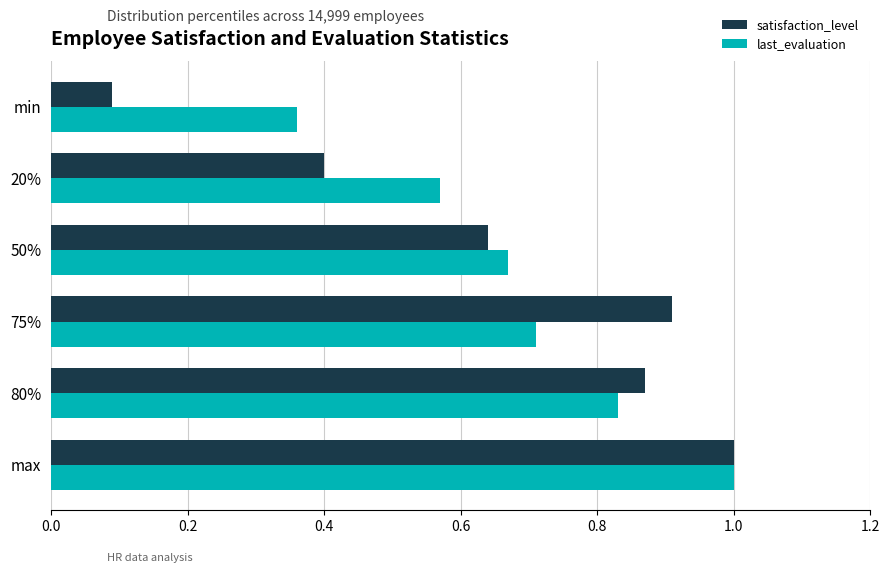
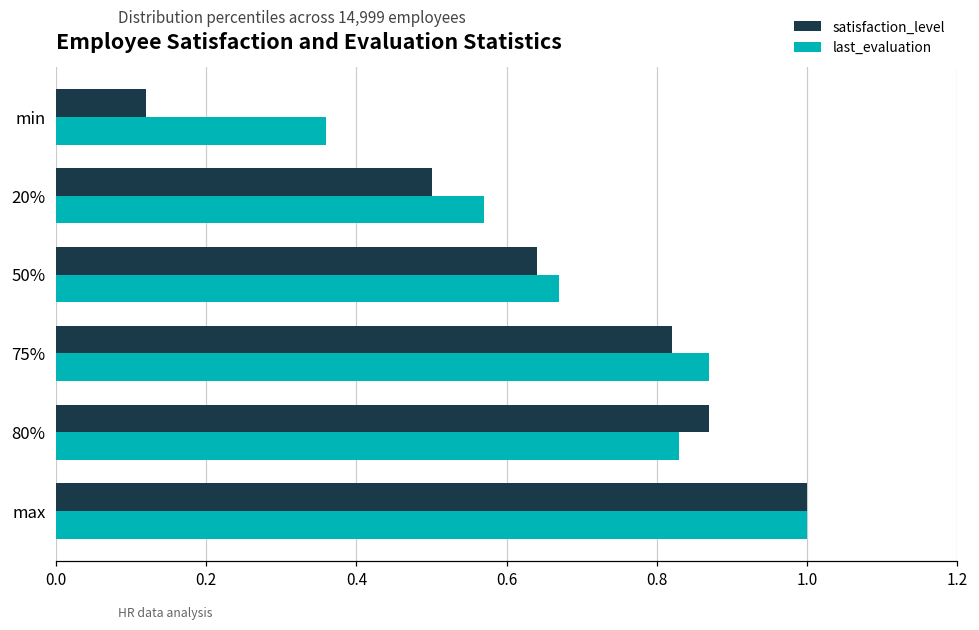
satisfaction_level, min: 0.09 -> 0.12
satisfaction_level, 20%: 0.4 -> 0.5
satisfaction_level, 75%: 0.91 -> 0.82
last_evaluation, 75%: 0.71 -> 0.87
